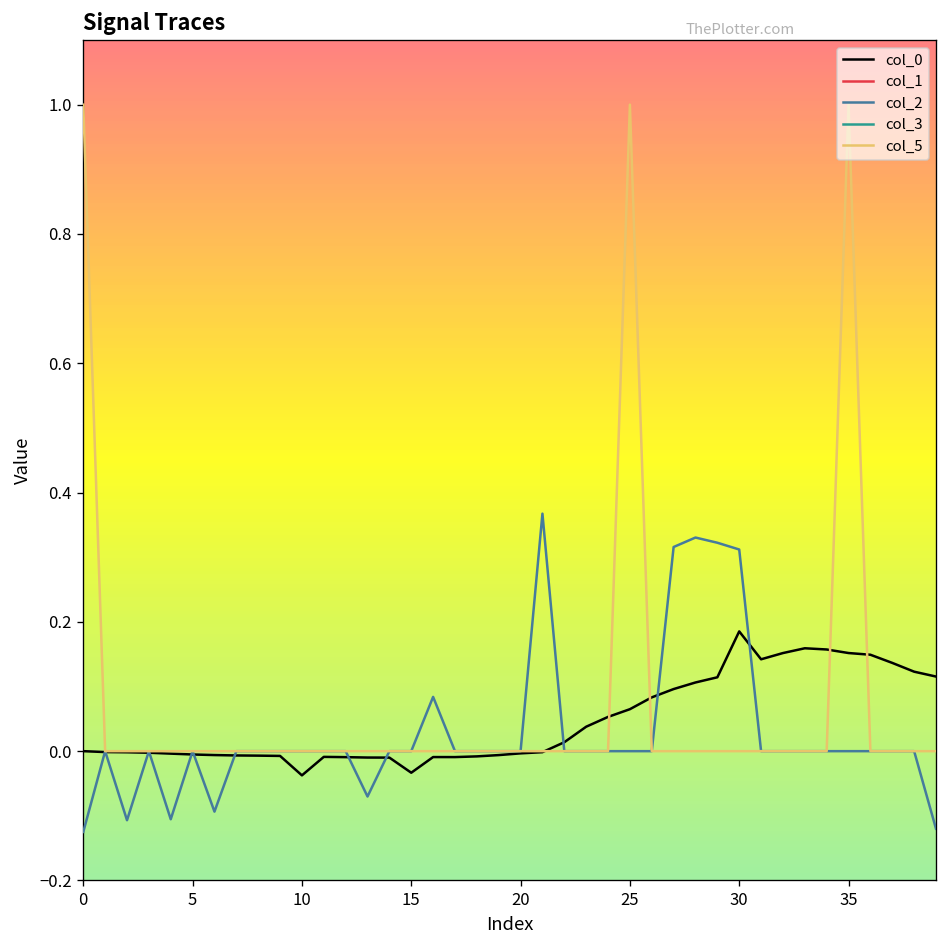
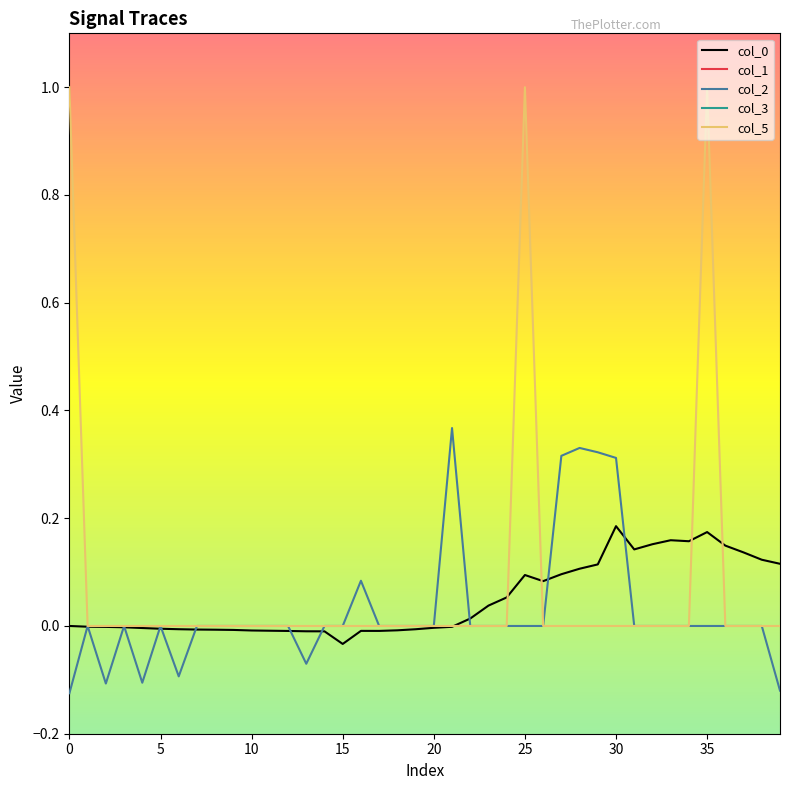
col_0, 10: -0.04 -> -0.01
col_0, 25: 0.06 -> 0.09
col_0, 35: 0.15 -> 0.17
